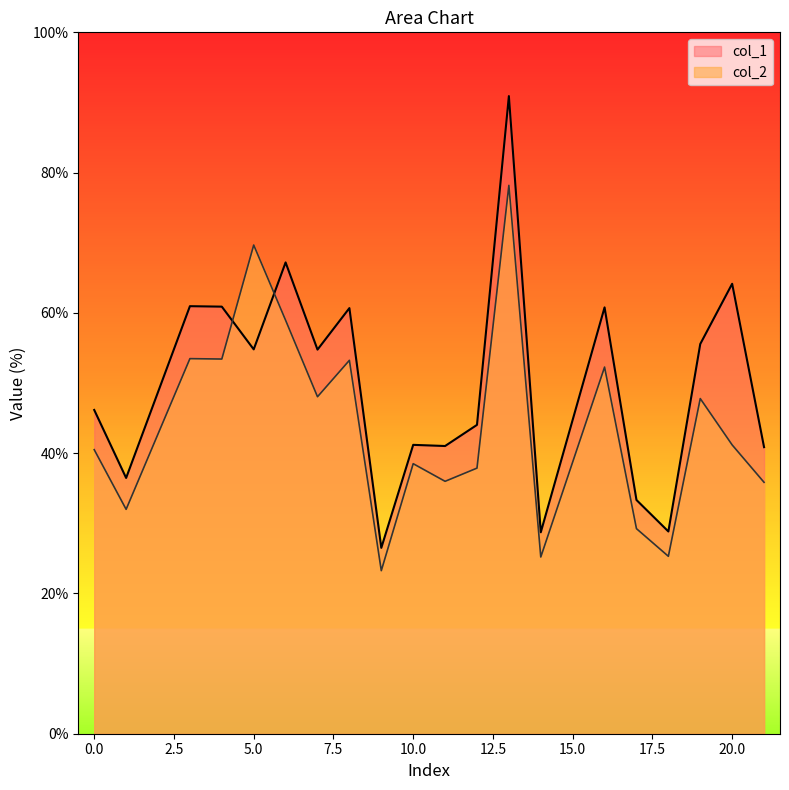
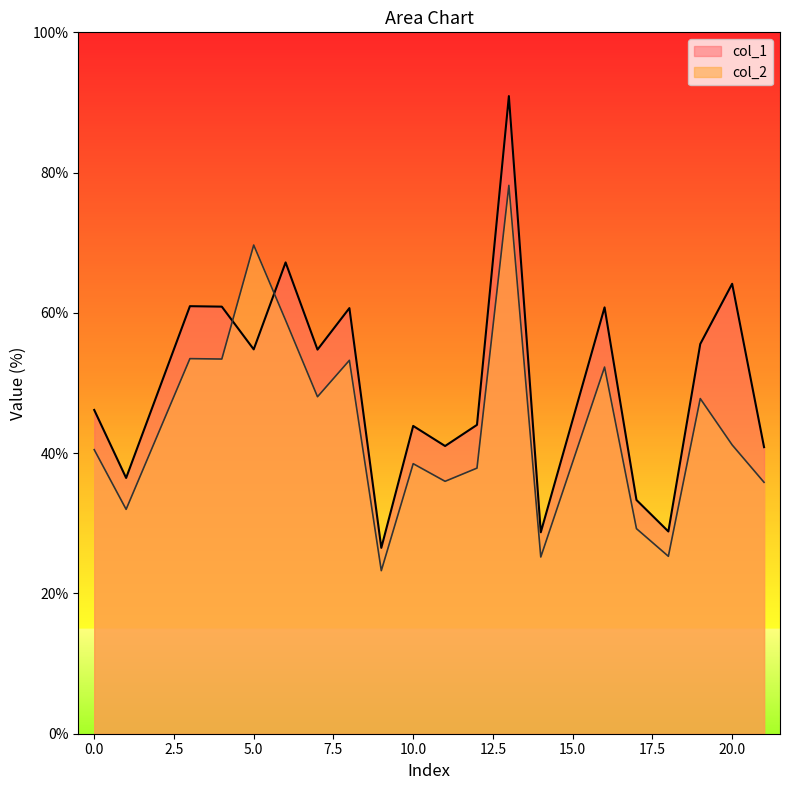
col_1, 10.0: 41% -> 44%
